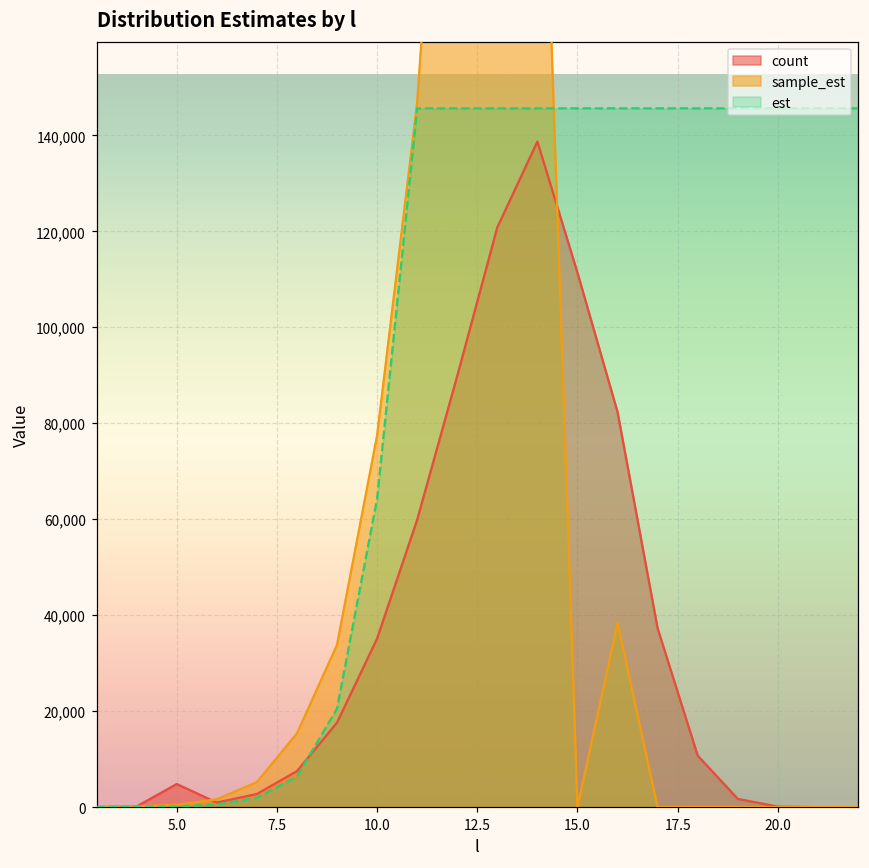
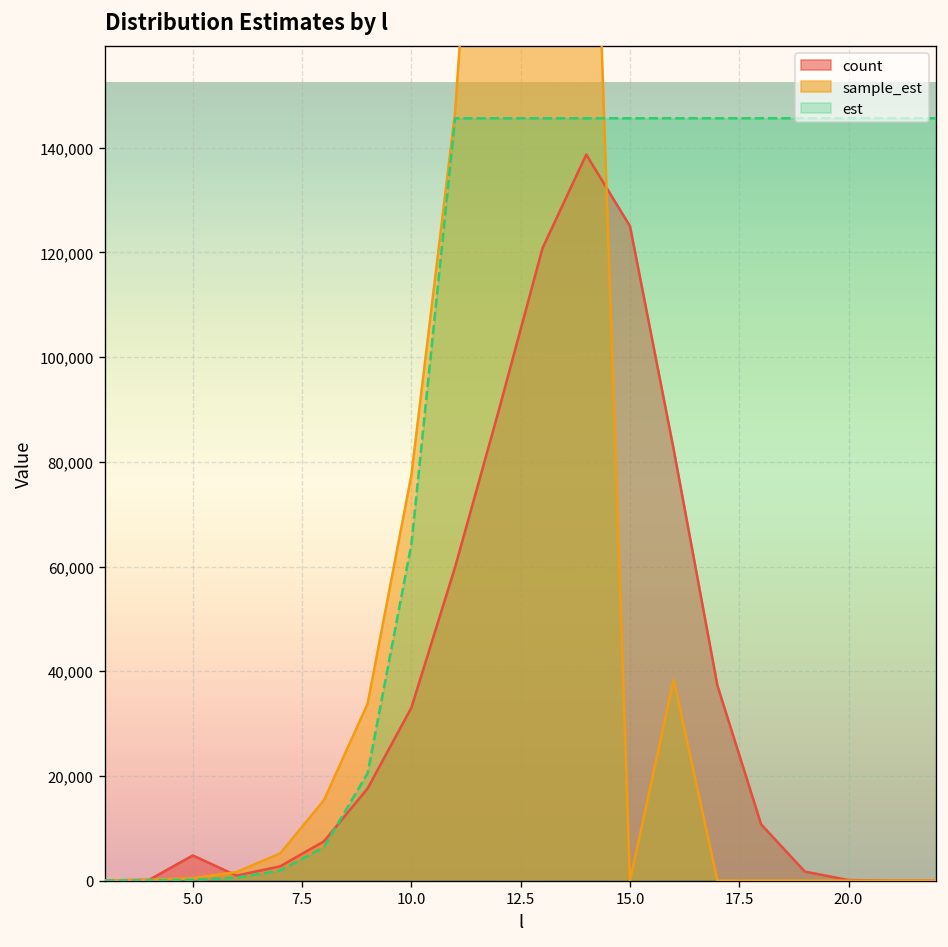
count, 10.0: 35,000 -> 33,000
count, 15.0: 111,000 -> 125,000
